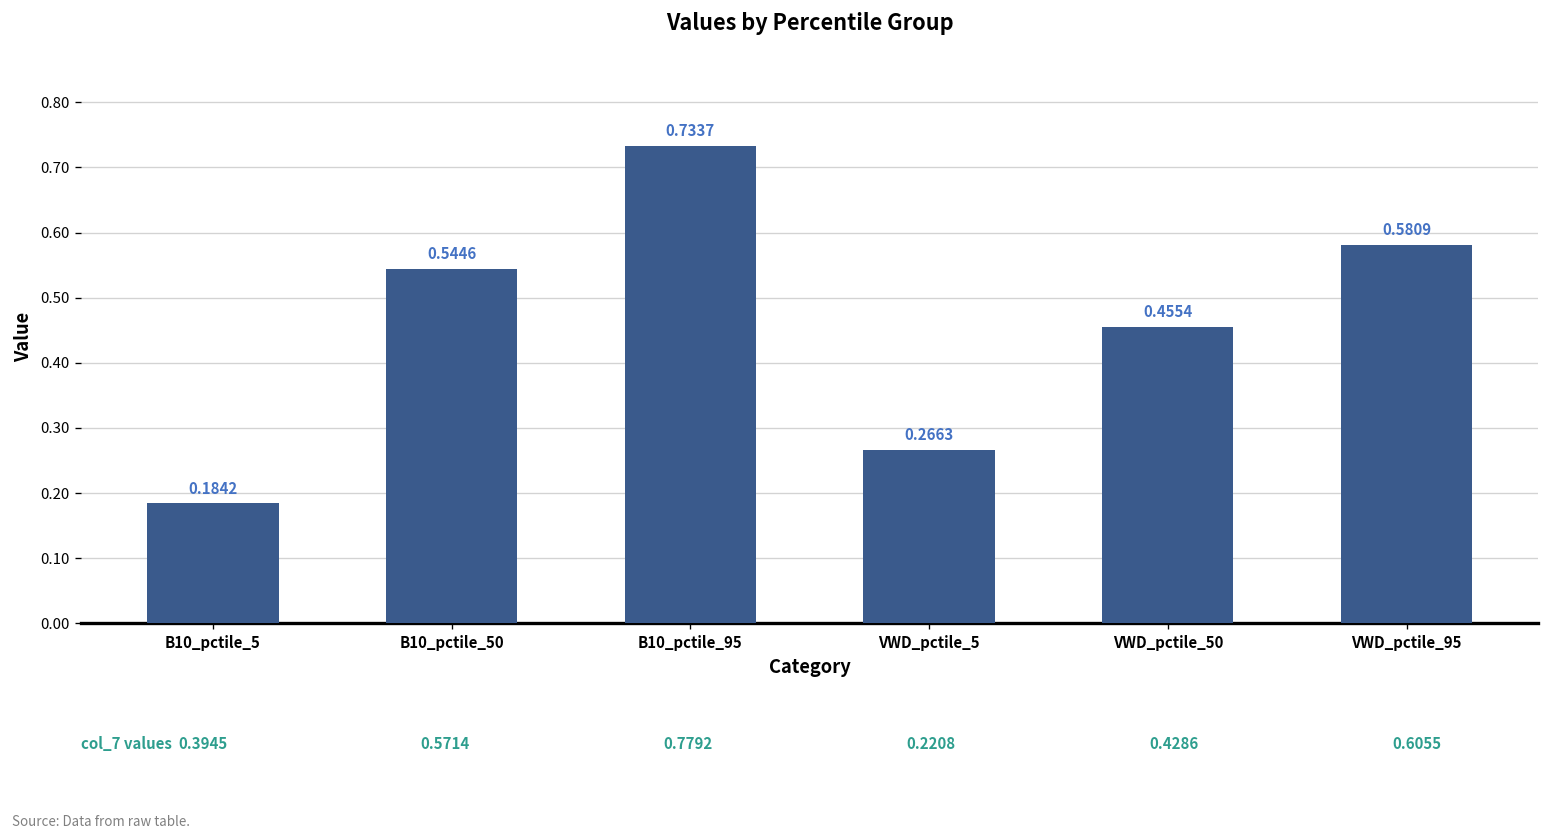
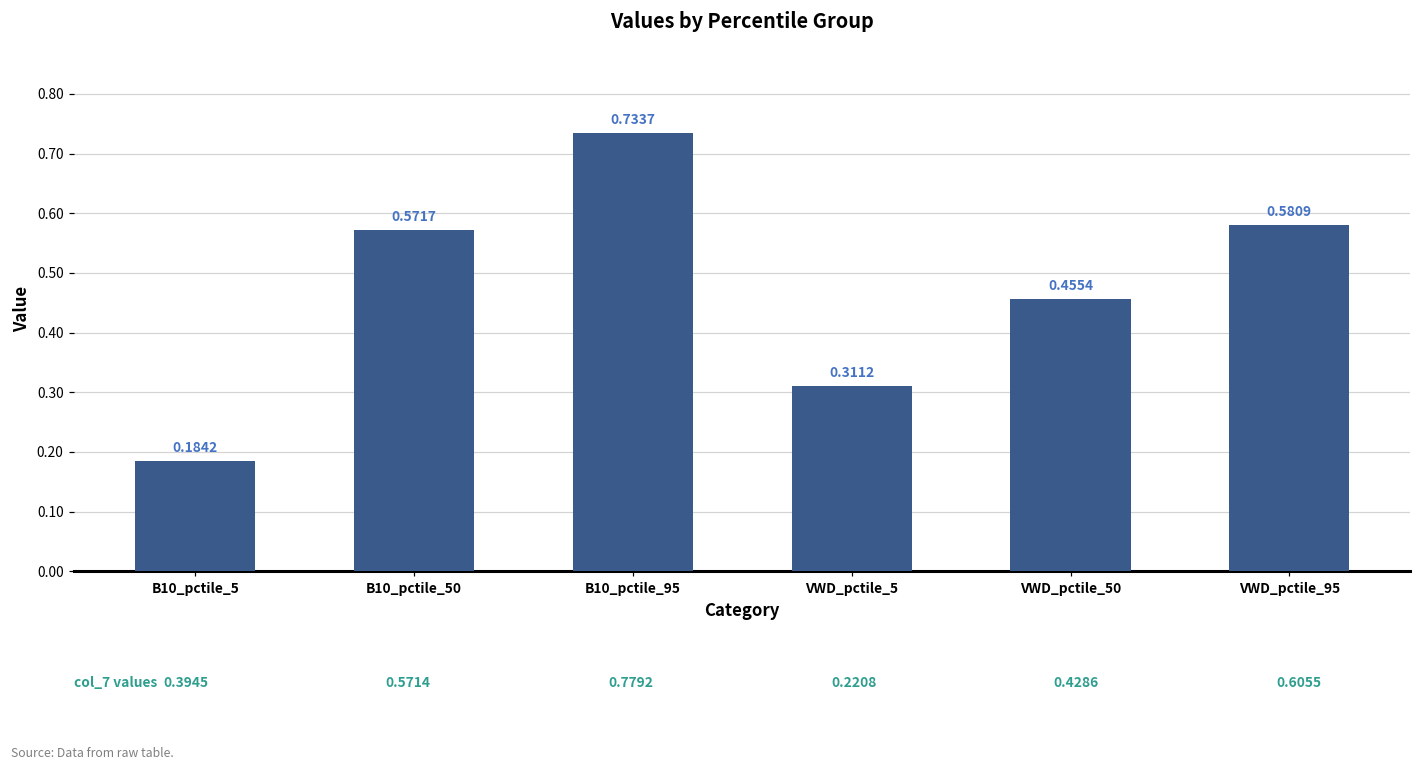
B10_pctile_50: 0.5446 -> 0.5717
VWD_pctile_5: 0.2663 -> 0.3112
